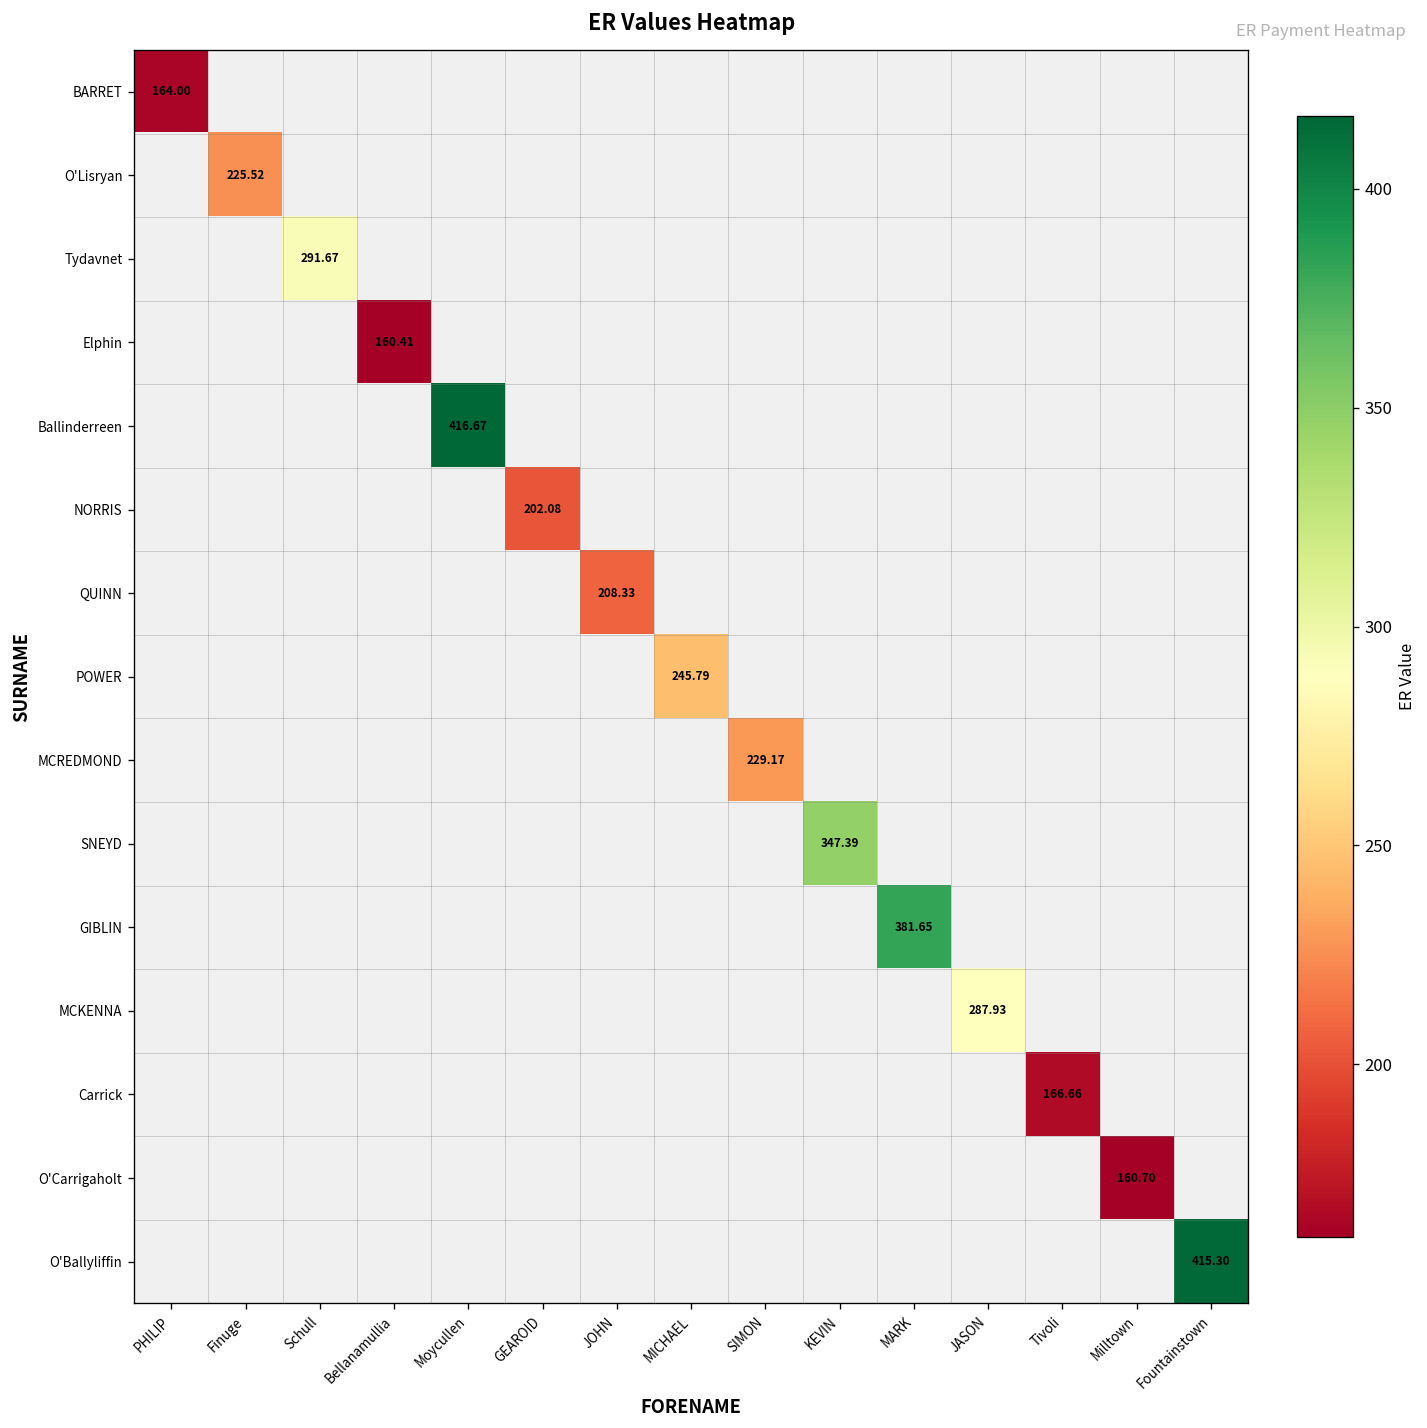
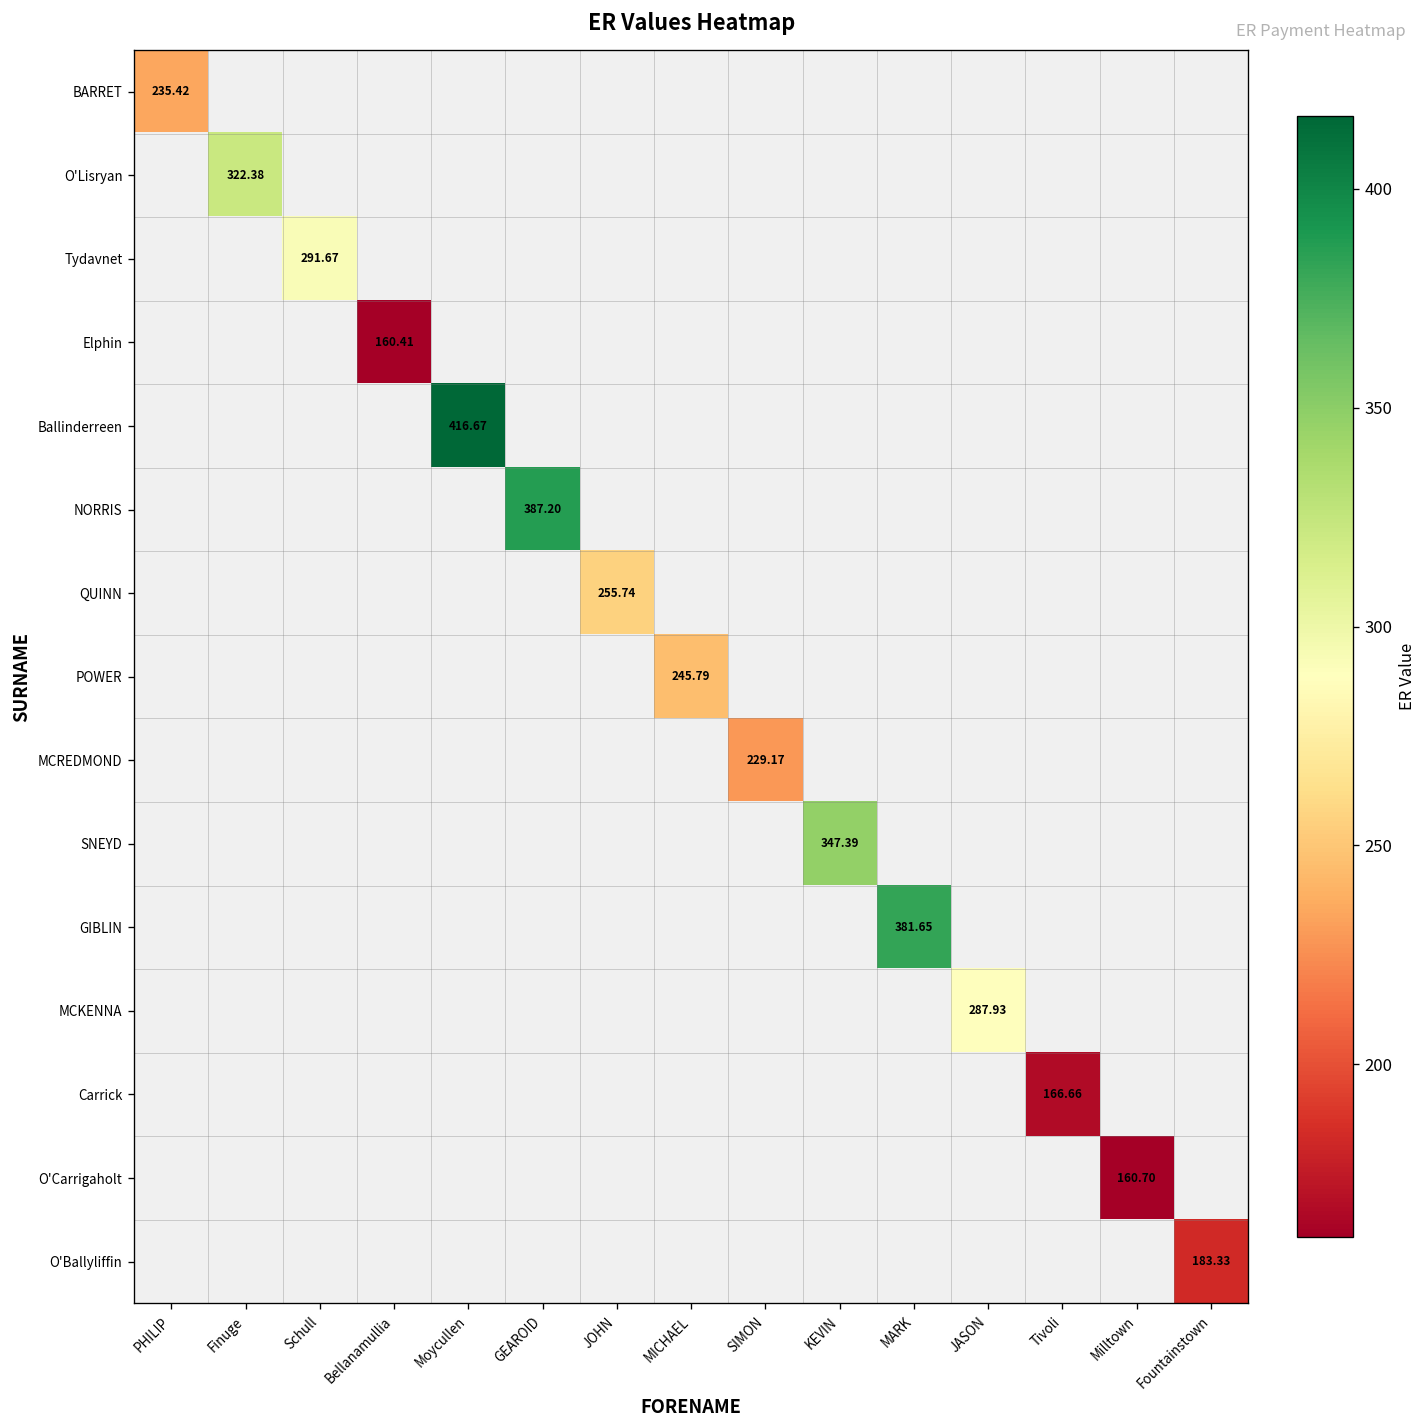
BARRET, PHILIP: 164.00 -> 235.42
O'Lisryan, Finuge: 225.52 -> 322.38
NORRIS, GEAROID: 202.08 -> 387.20
QUINN, JOHN: 208.33 -> 255.74
O'Ballyliffin, Fountainstown: 415.30 -> 183.33
